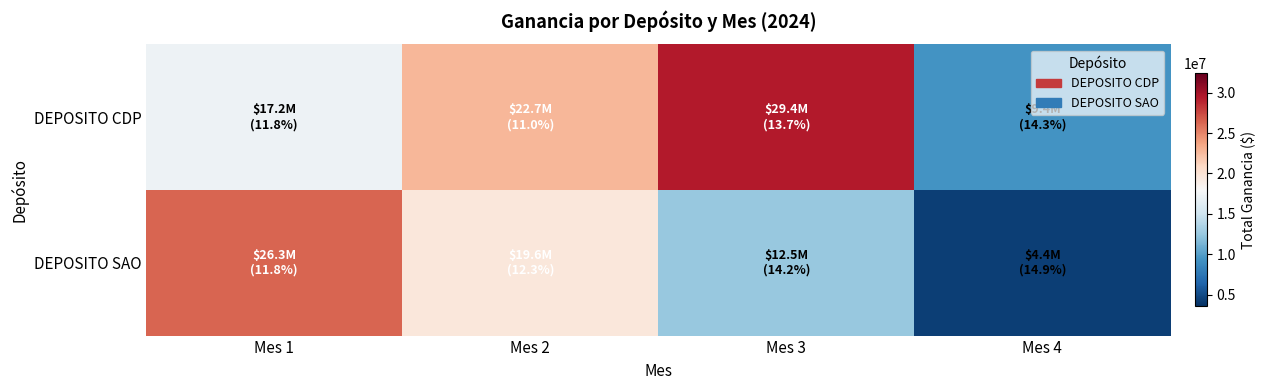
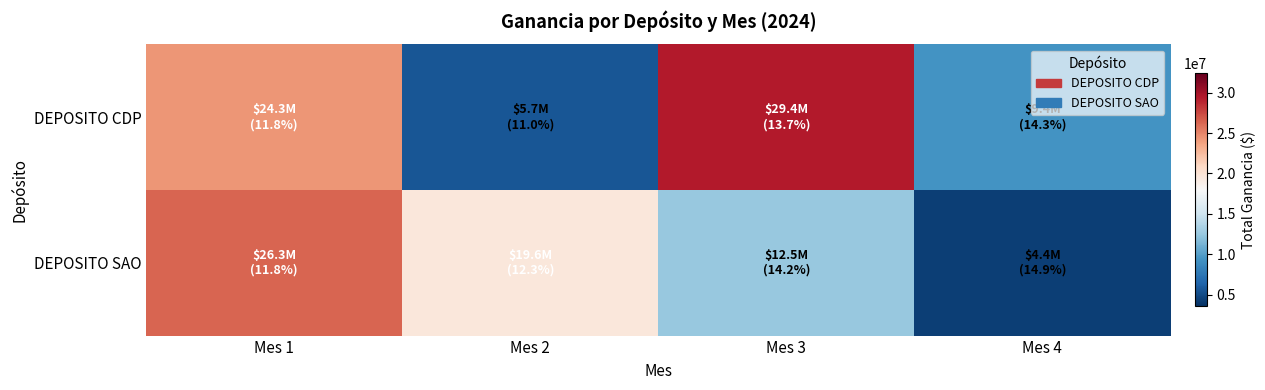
DEPOSITO CDP, Mes 1: $17.2M -> $24.3M
DEPOSITO CDP, Mes 2: $22.7M -> $5.7M
